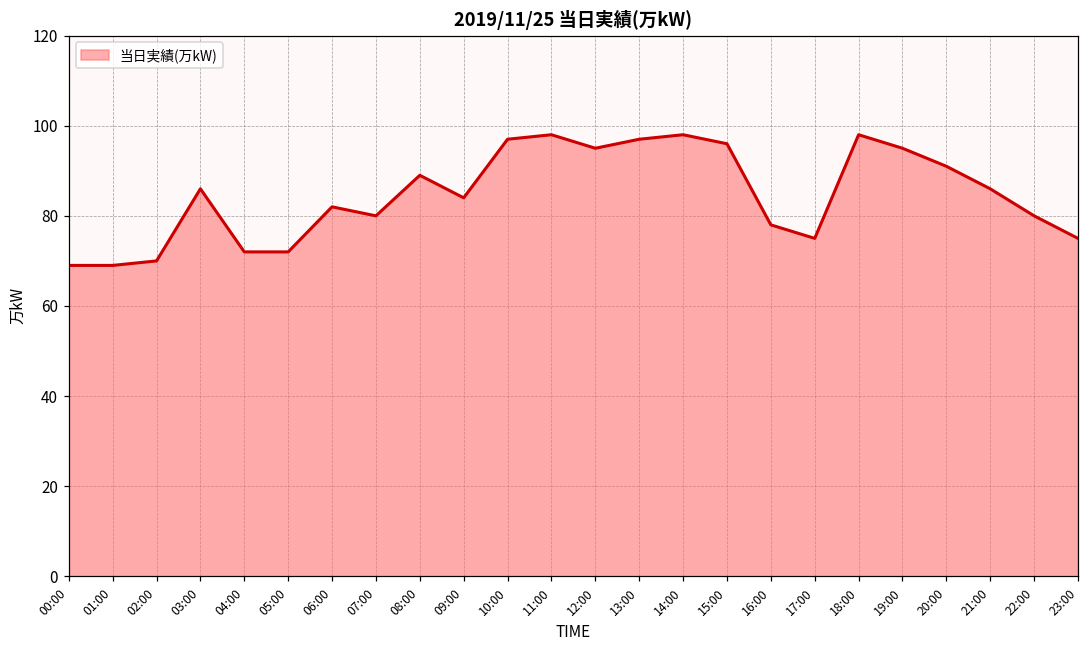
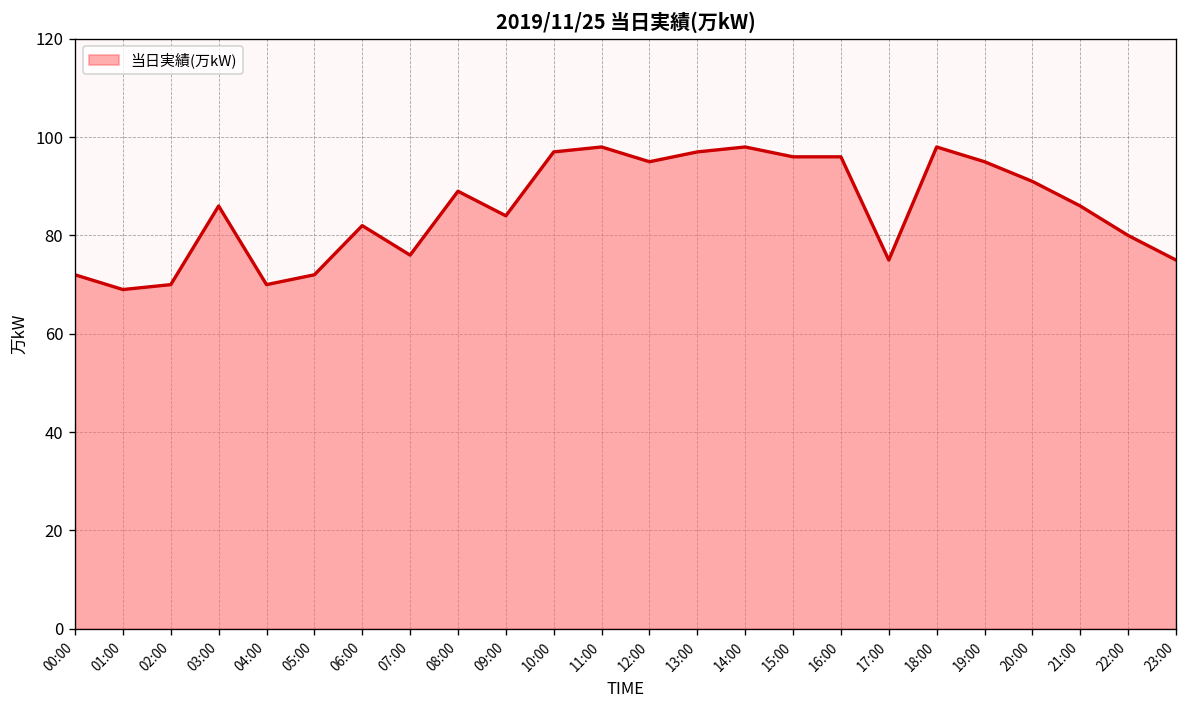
00:00: 69 -> 72
04:00: 72 -> 70
07:00: 80 -> 76
16:00: 78 -> 96
